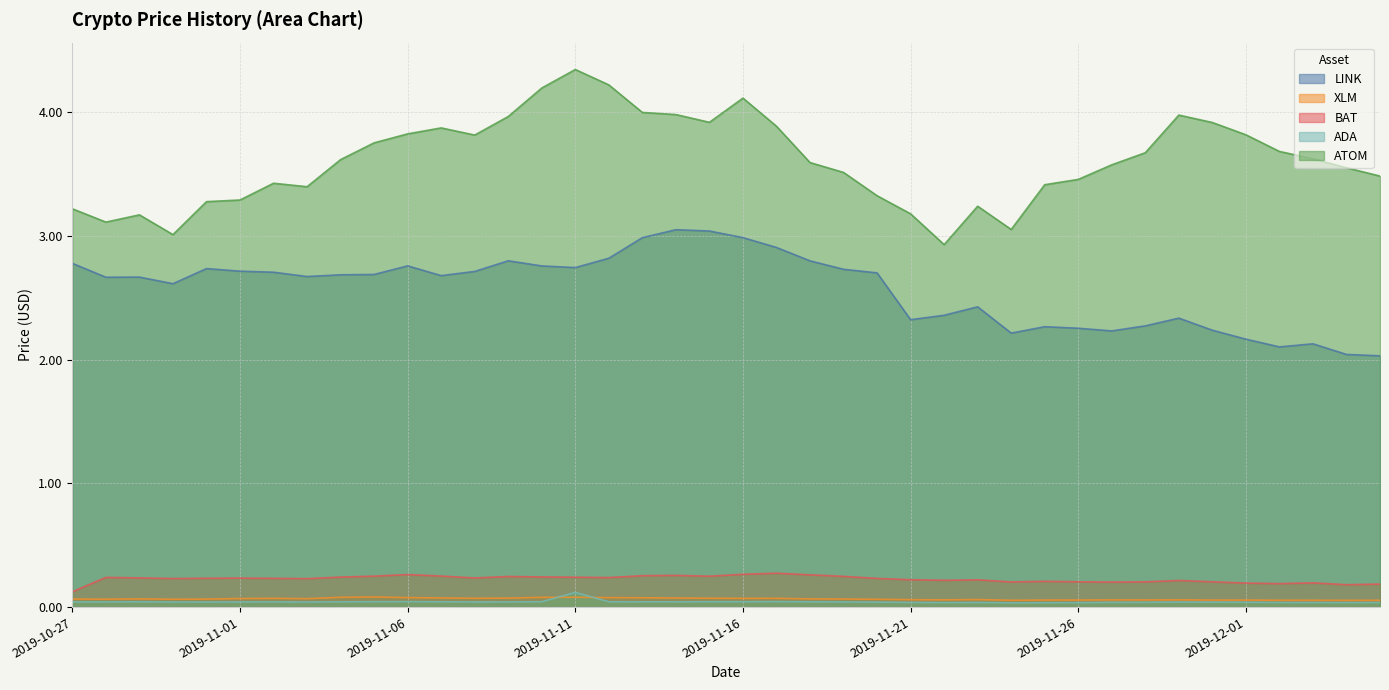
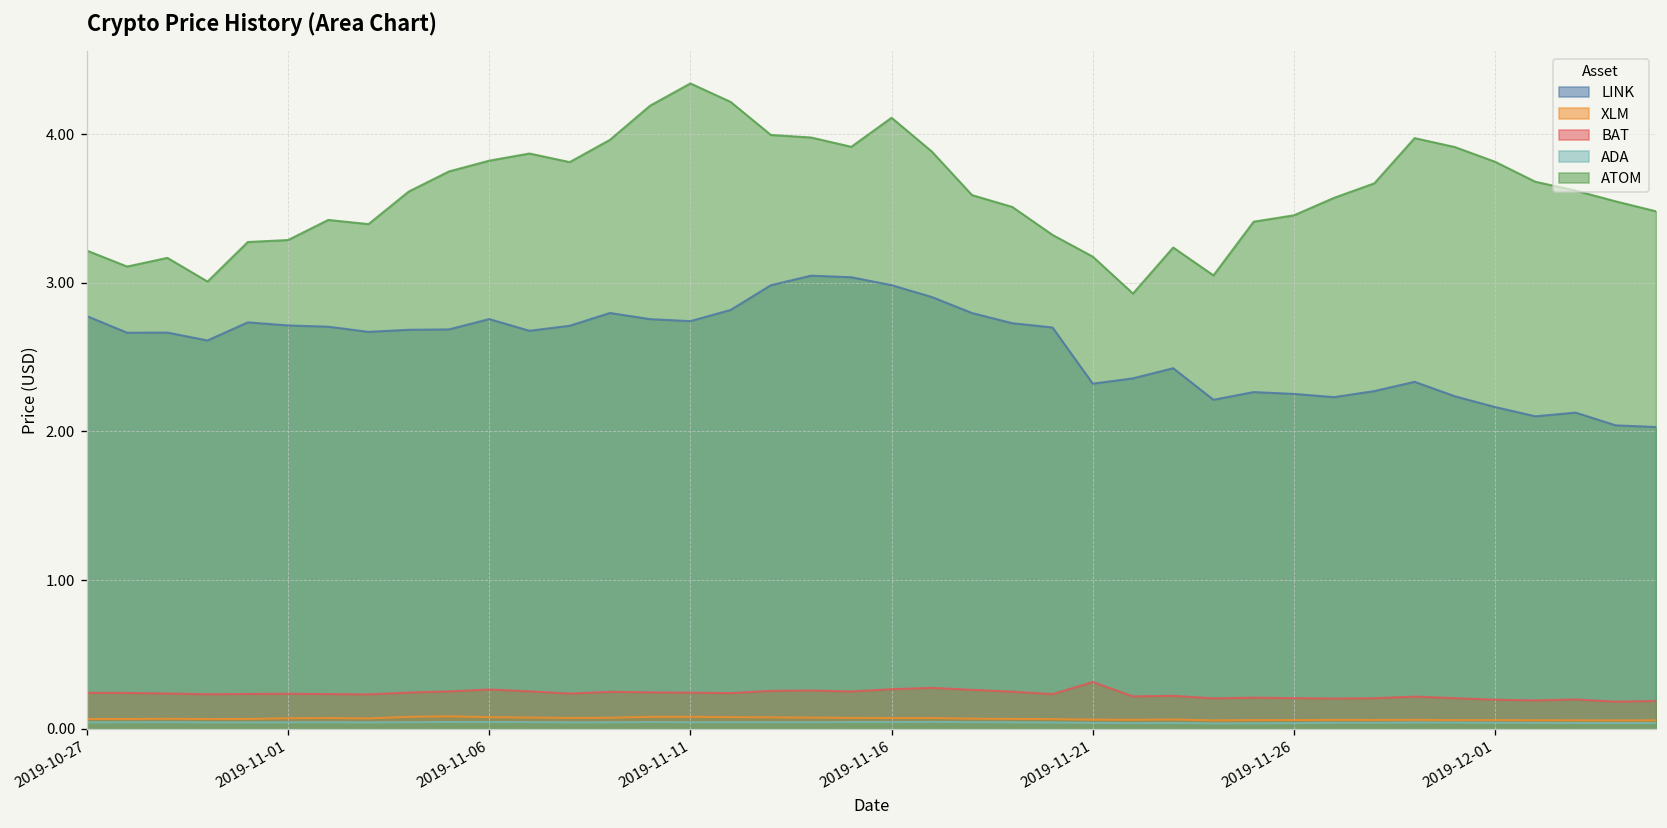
BAT, 2019-10-27: 0.12 -> 0.24
ADA, 2019-11-11: 0.12 -> 0.04
BAT, 2019-11-21: 0.22 -> 0.31
